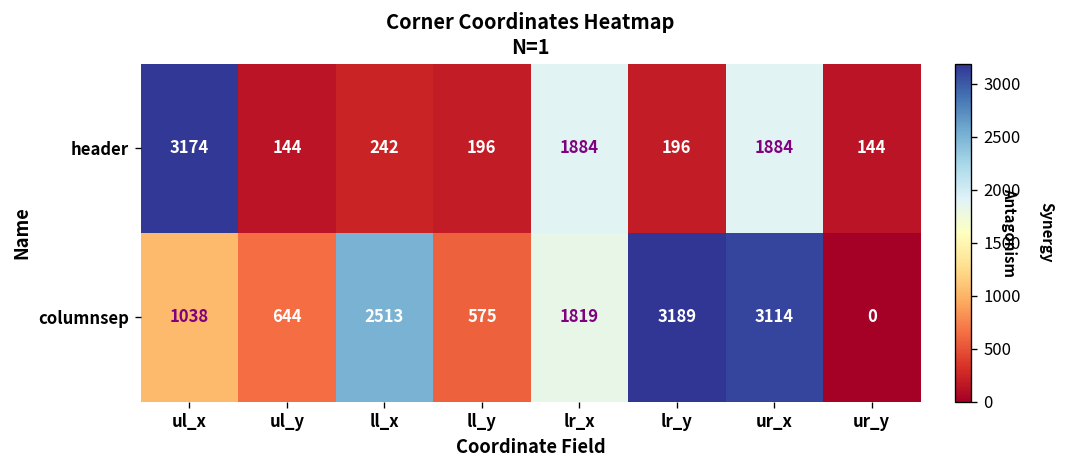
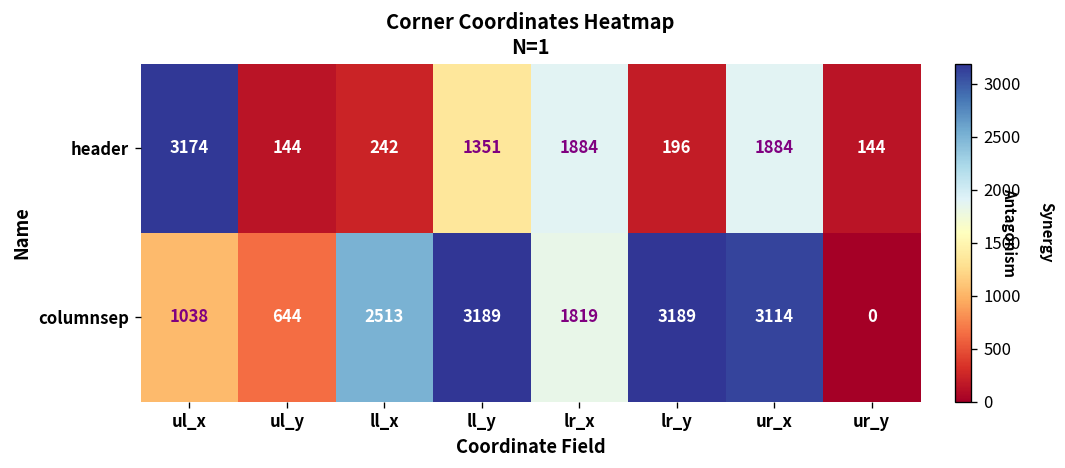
header, ll_y: 196 -> 1351
columnsep, ll_y: 575 -> 3189
